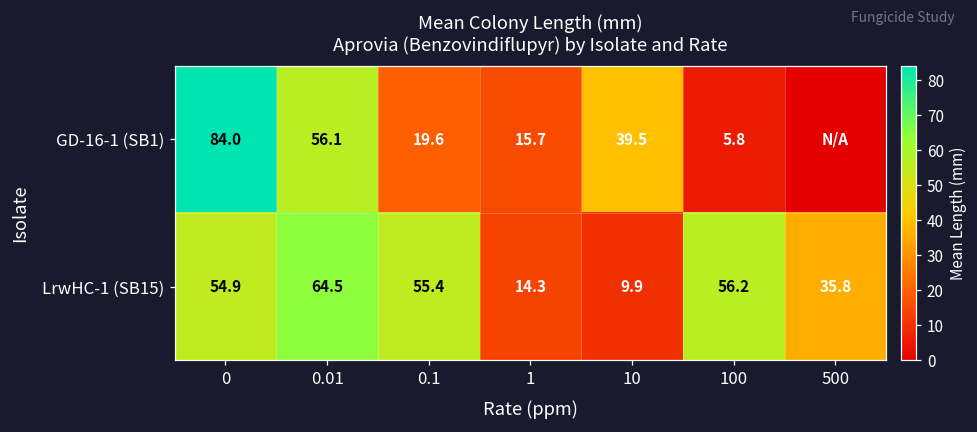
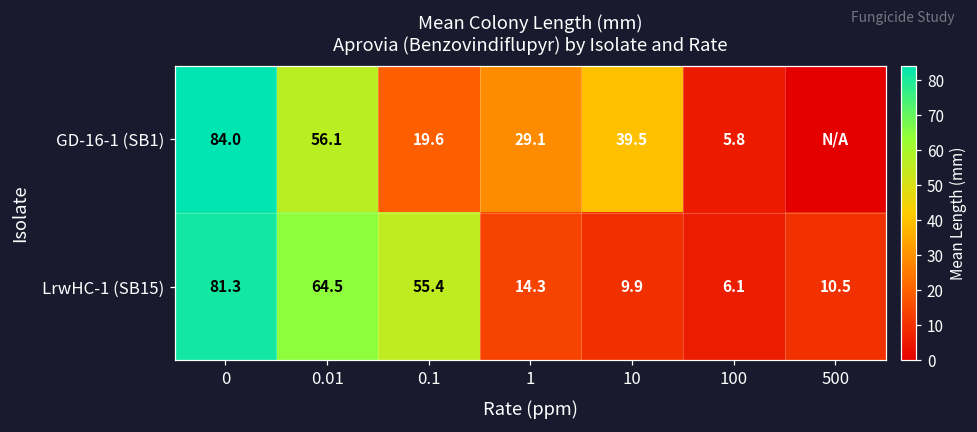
GD-16-1 (SB1), 1: 15.7 -> 29.1
LrwHC-1 (SB15), 0: 54.9 -> 81.3
LrwHC-1 (SB15), 100: 56.2 -> 6.1
LrwHC-1 (SB15), 500: 35.8 -> 10.5
